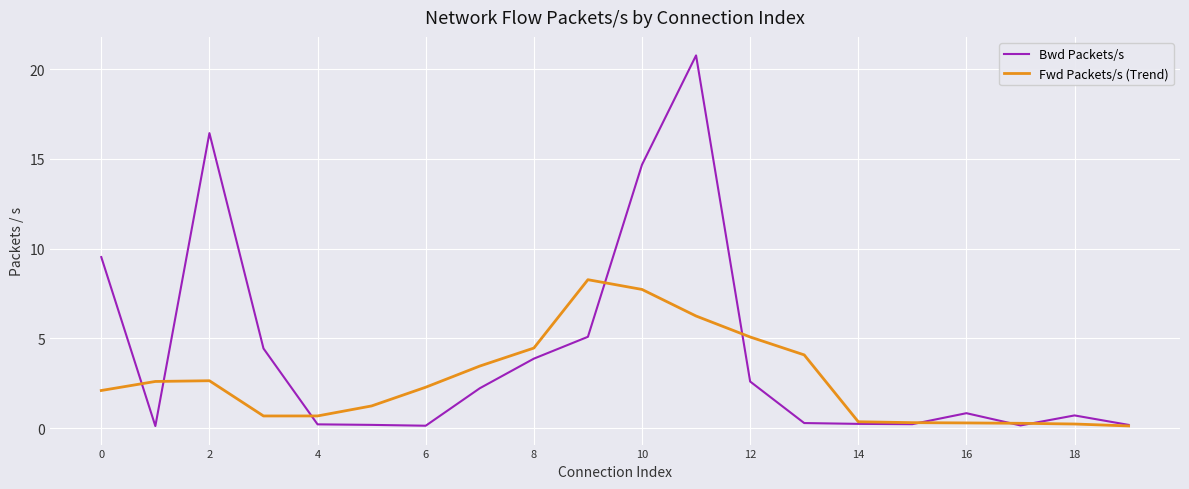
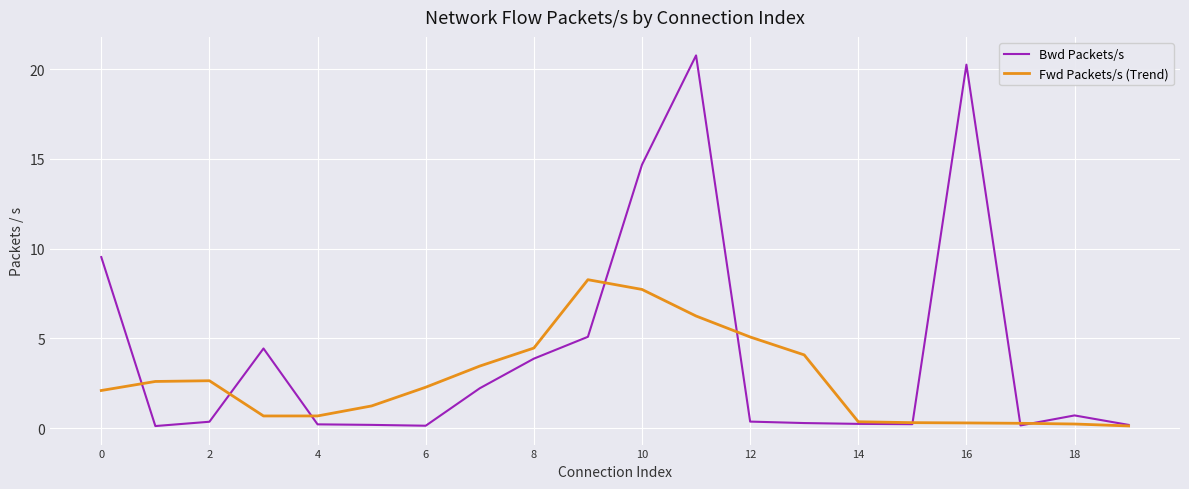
Bwd Packets/s, 2: 16.4 -> 0.3
Bwd Packets/s, 12: 2.6 -> 0.4
Bwd Packets/s, 16: 0.8 -> 20.2
